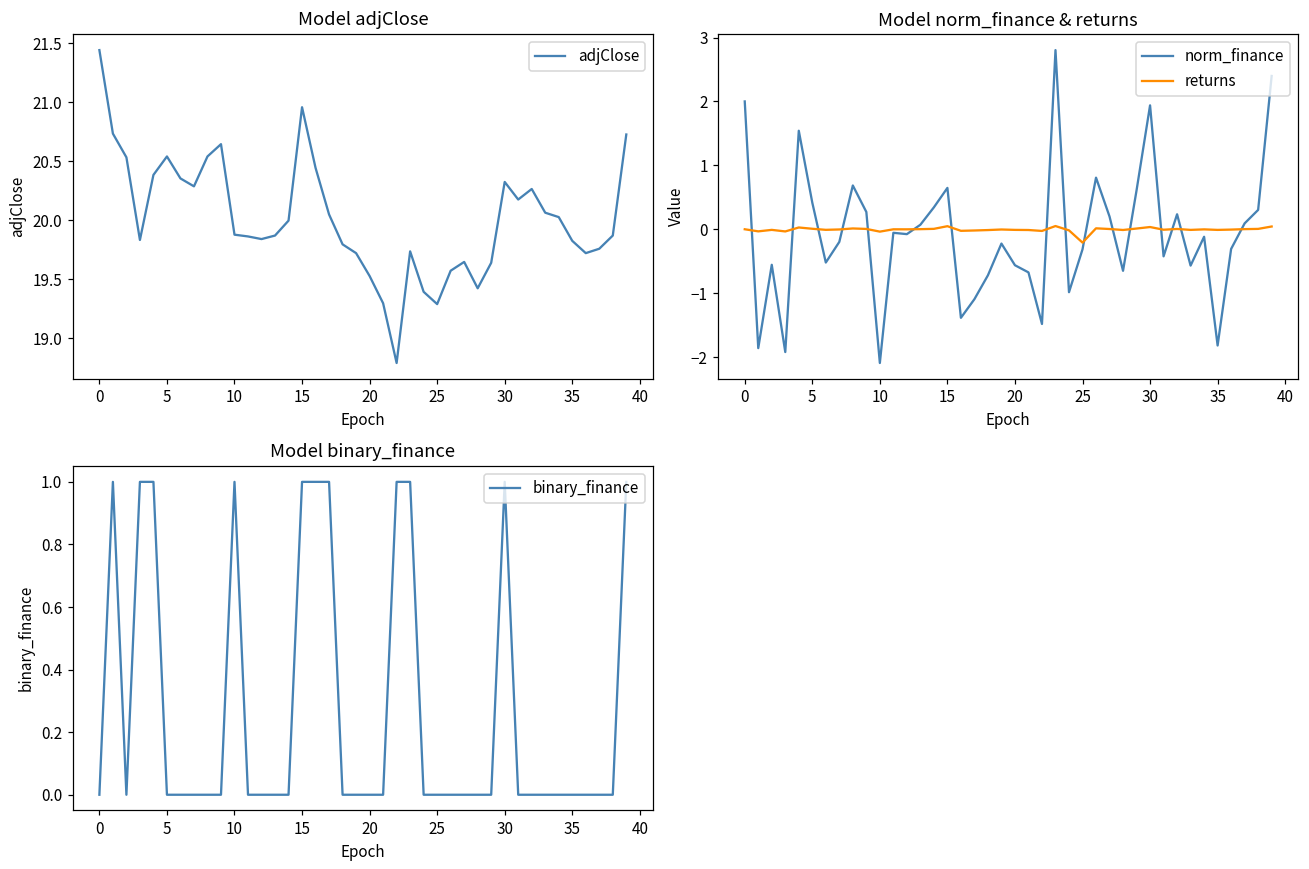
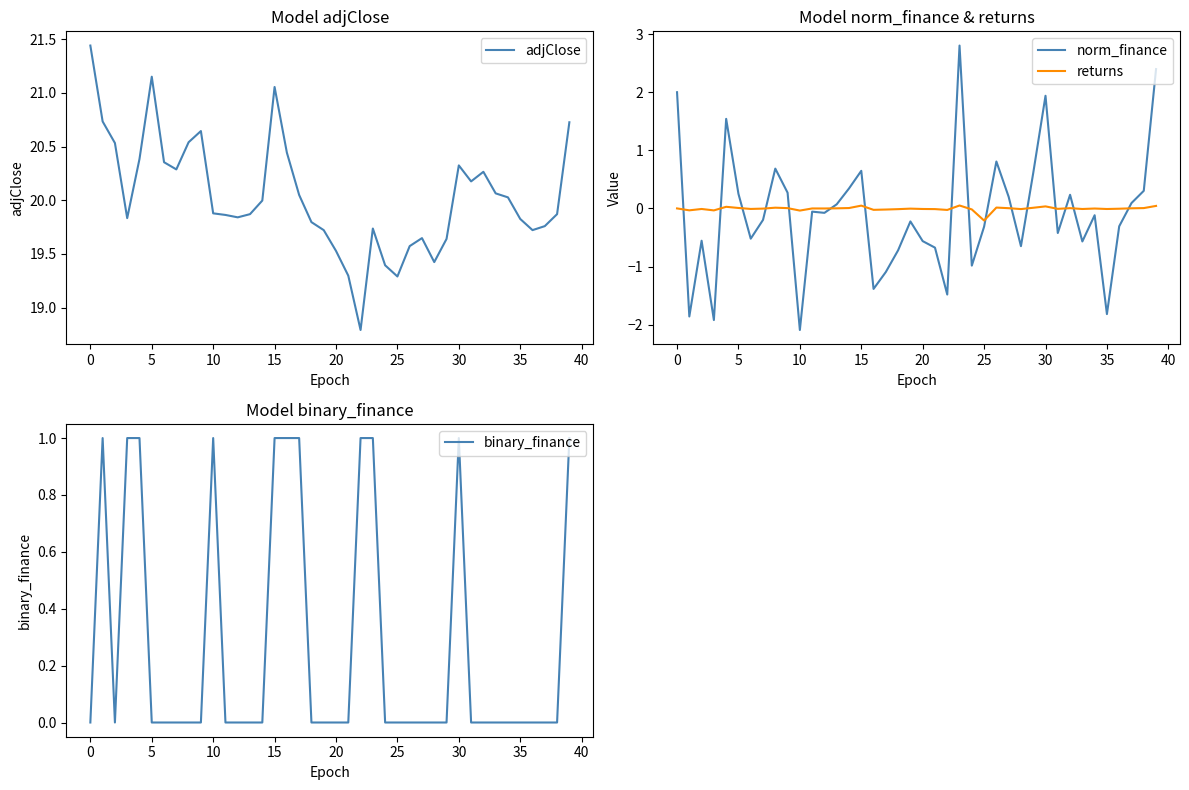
Model adjClose, 5: 20.54 -> 21.15
Model adjClose, 15: 20.96 -> 21.06
Model norm_finance & returns, norm_finance, 5: 0.4 -> 0.3
